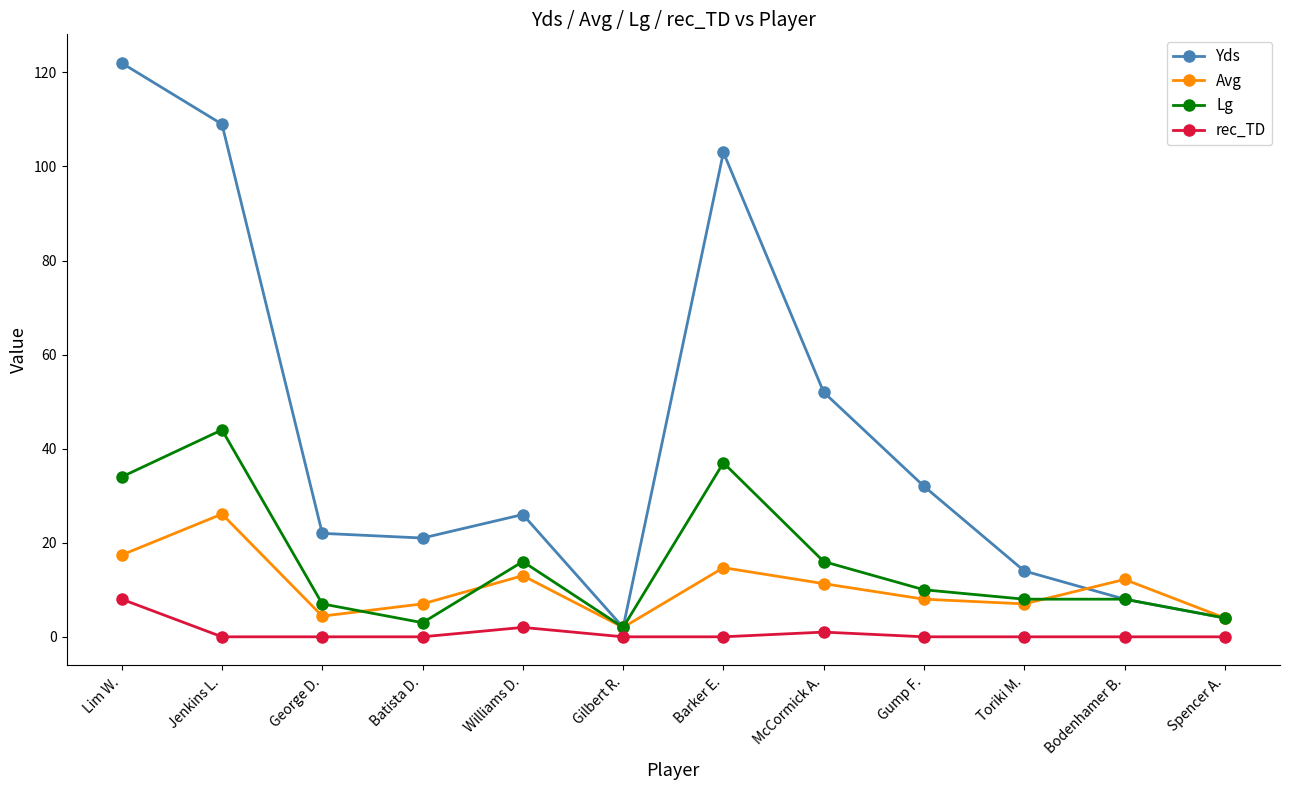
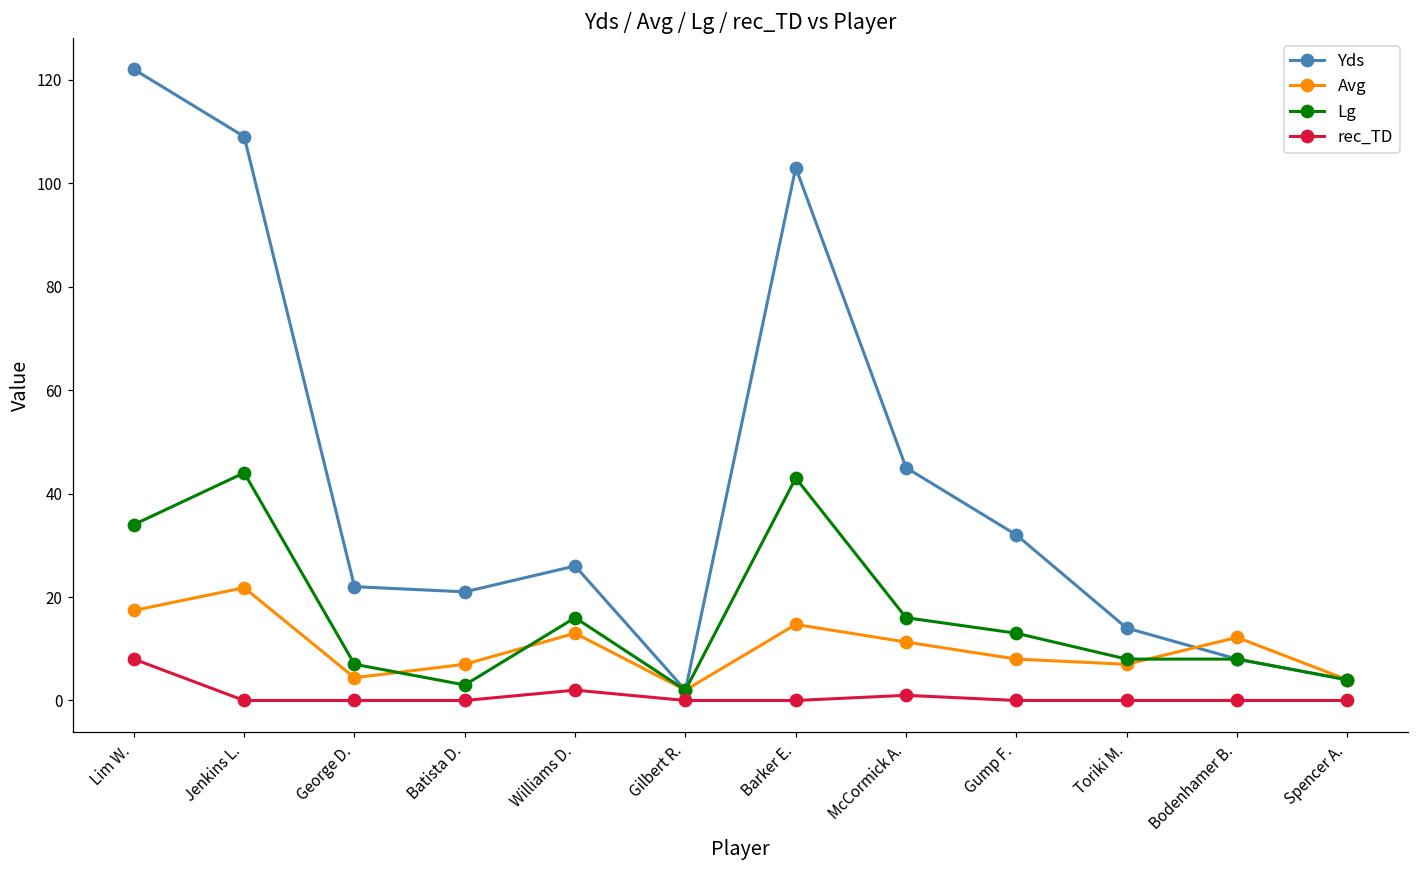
Avg, Jenkins L.: 26 -> 22
Lg, Barker E.: 37 -> 43
Yds, McCormick A.: 52 -> 45
Lg, Gump F.: 10 -> 13
